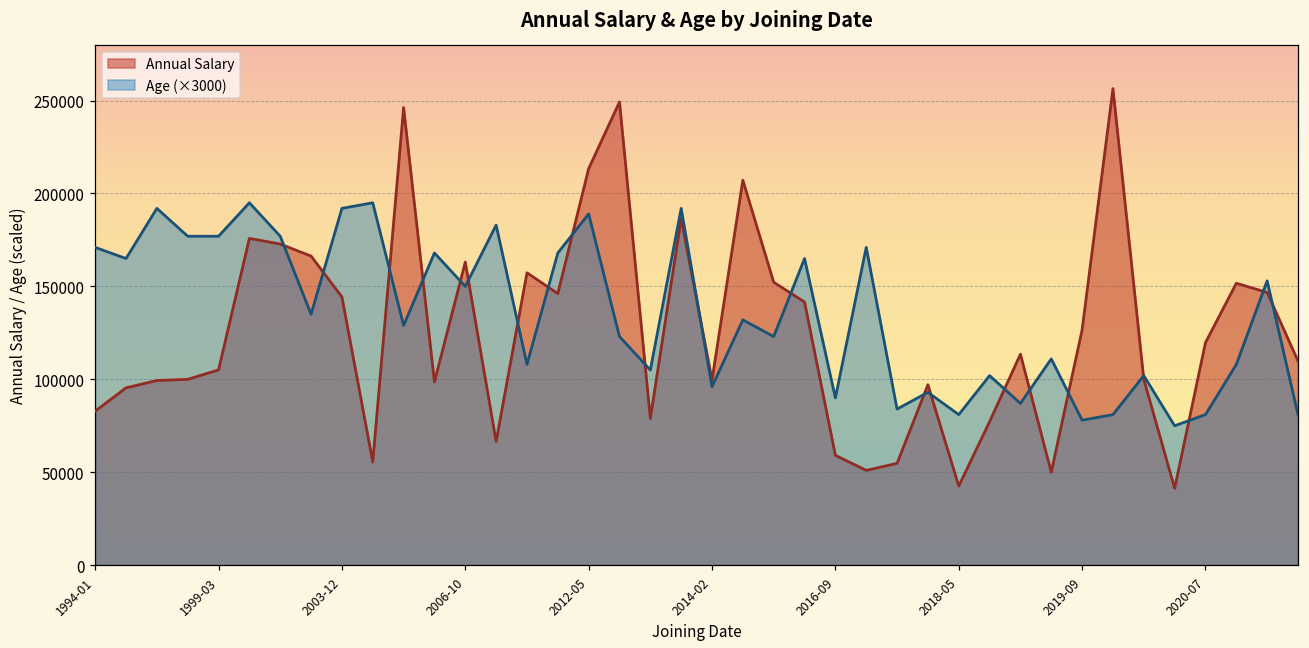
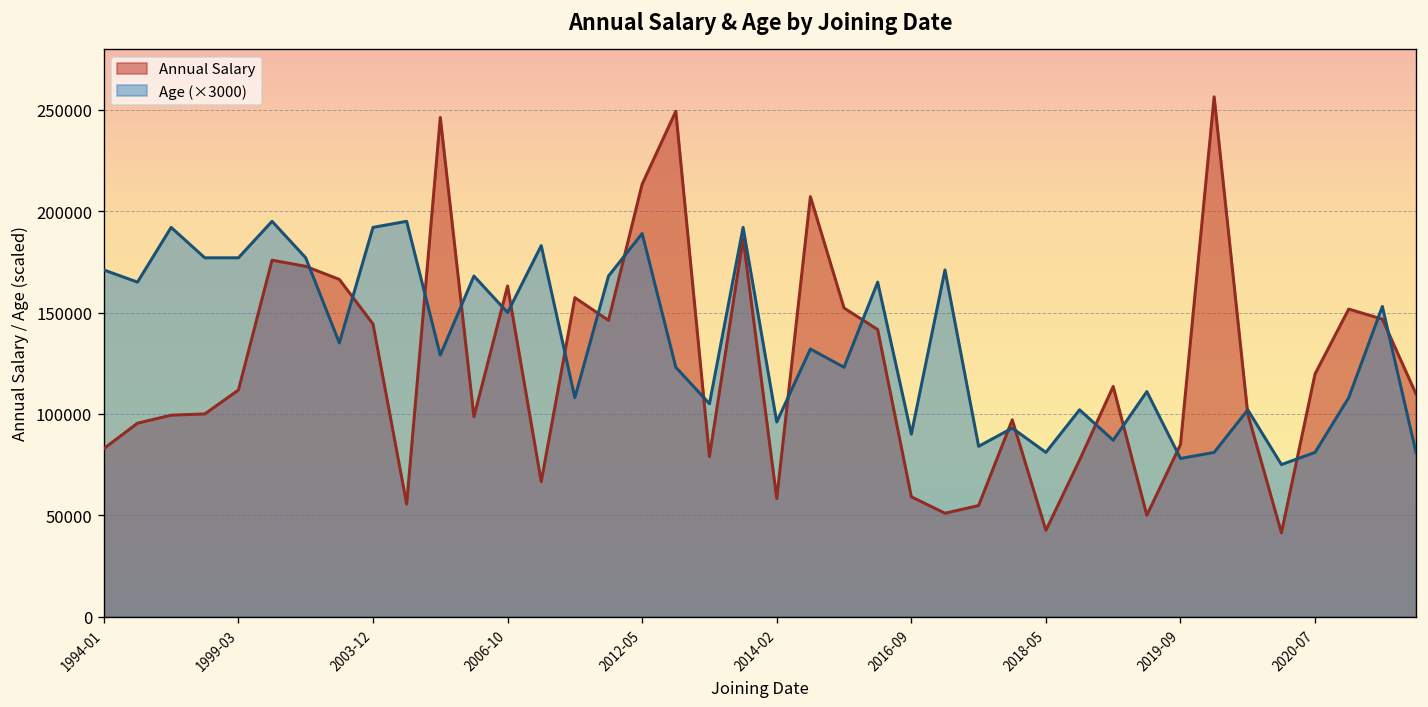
Annual Salary, 1999-03: 105000 -> 112000
Annual Salary, 2014-02: 100000 -> 58000
Annual Salary, 2019-09: 127000 -> 85000
